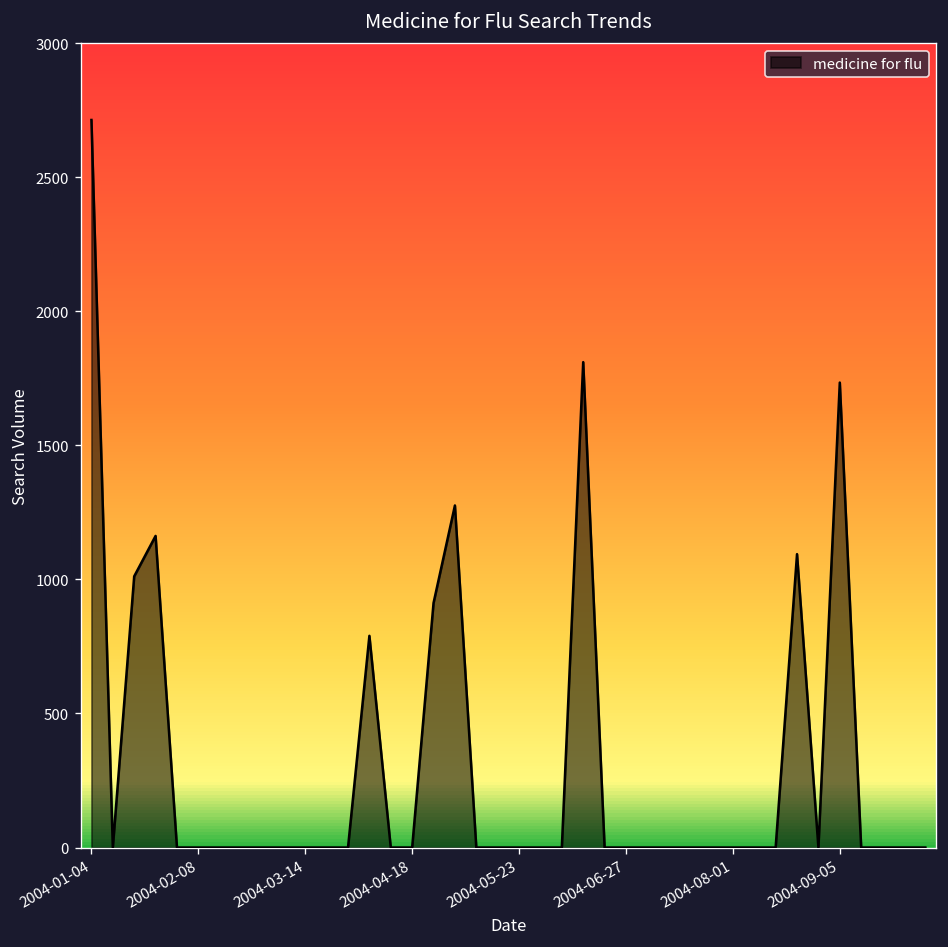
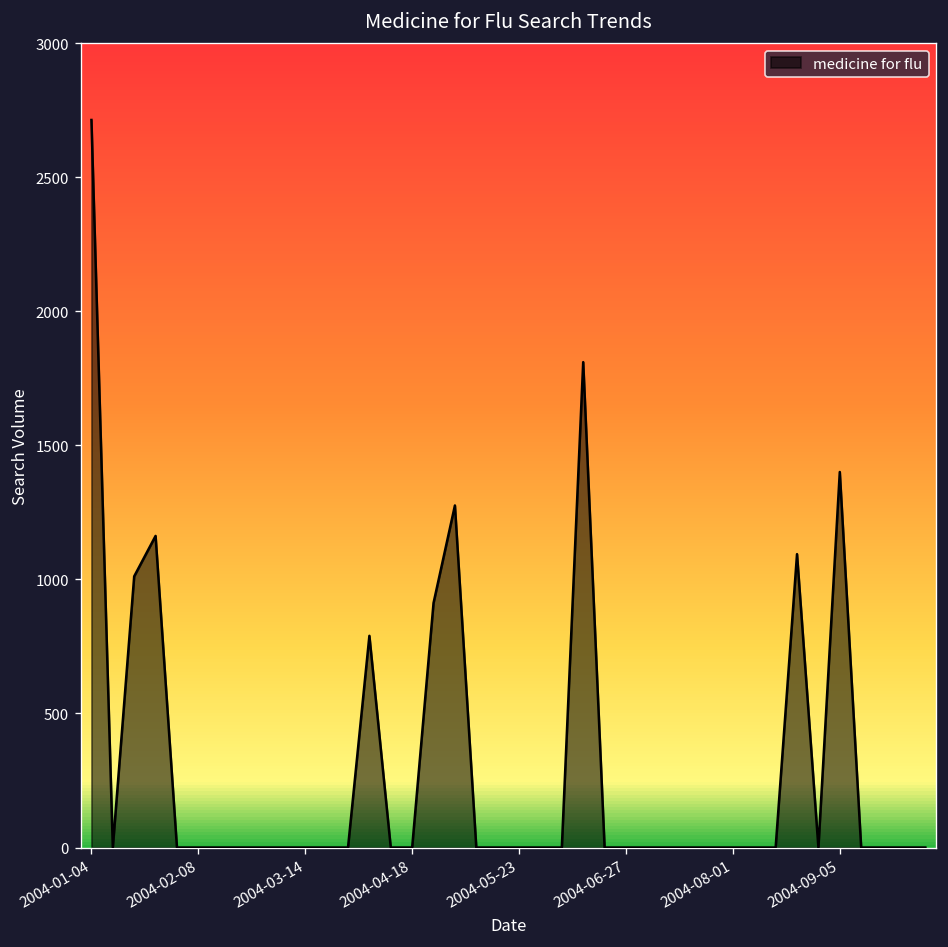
2004-09-05: 1730 -> 1400
